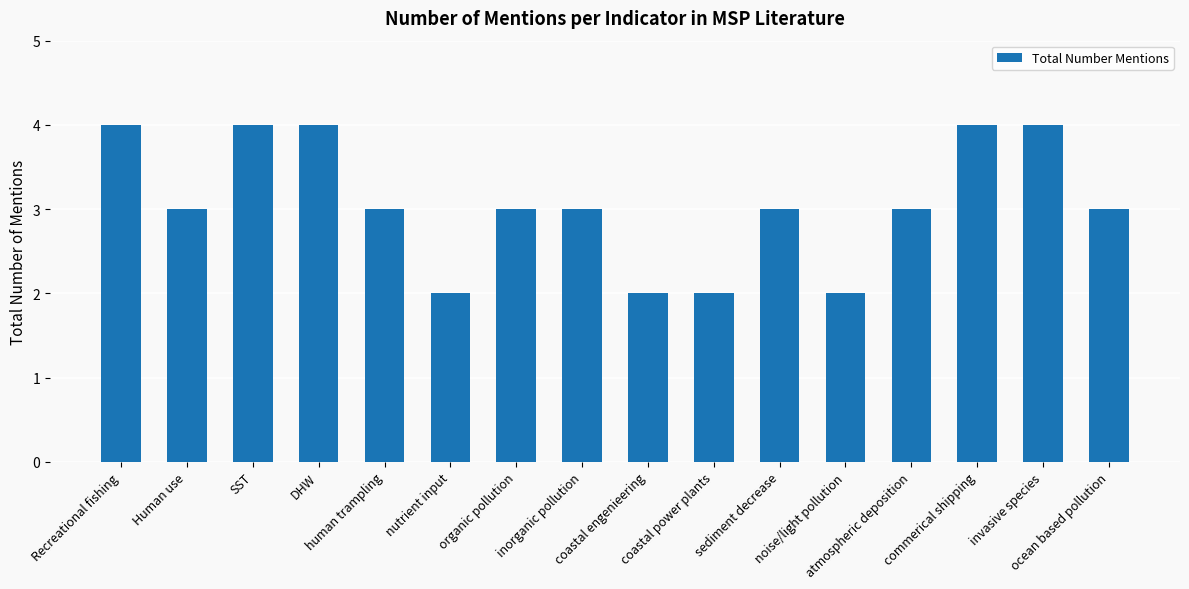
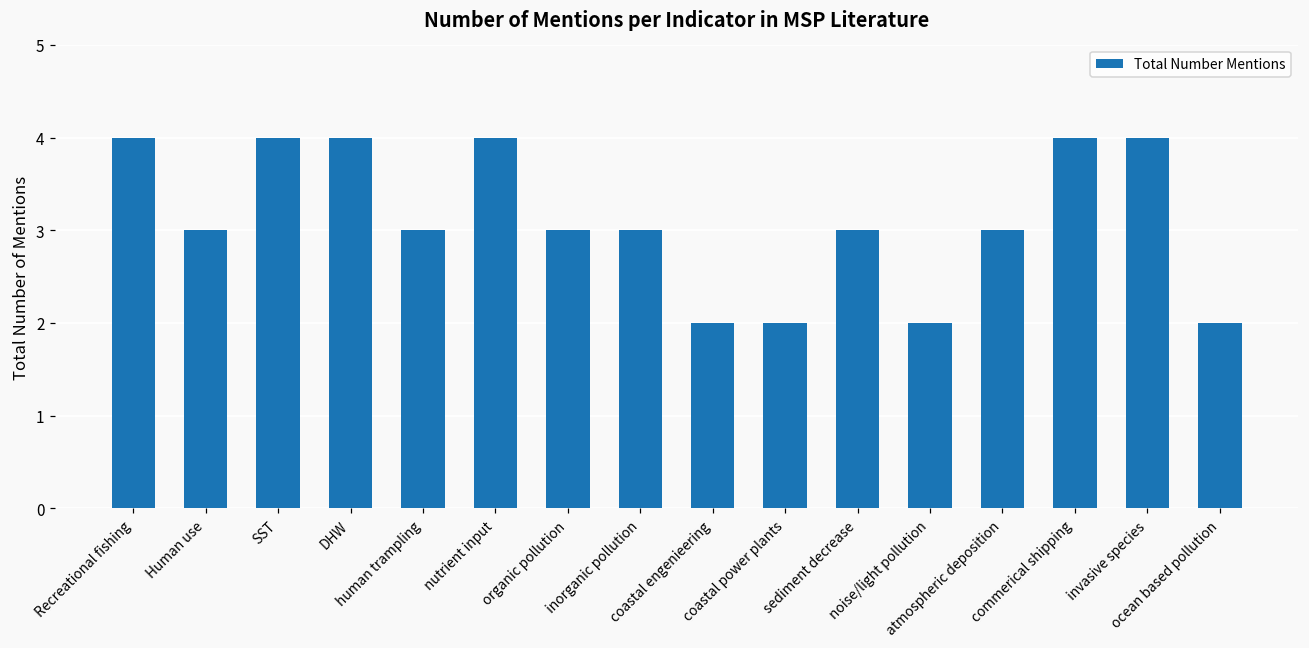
nutrient input: 2 -> 4
ocean based pollution: 3 -> 2
